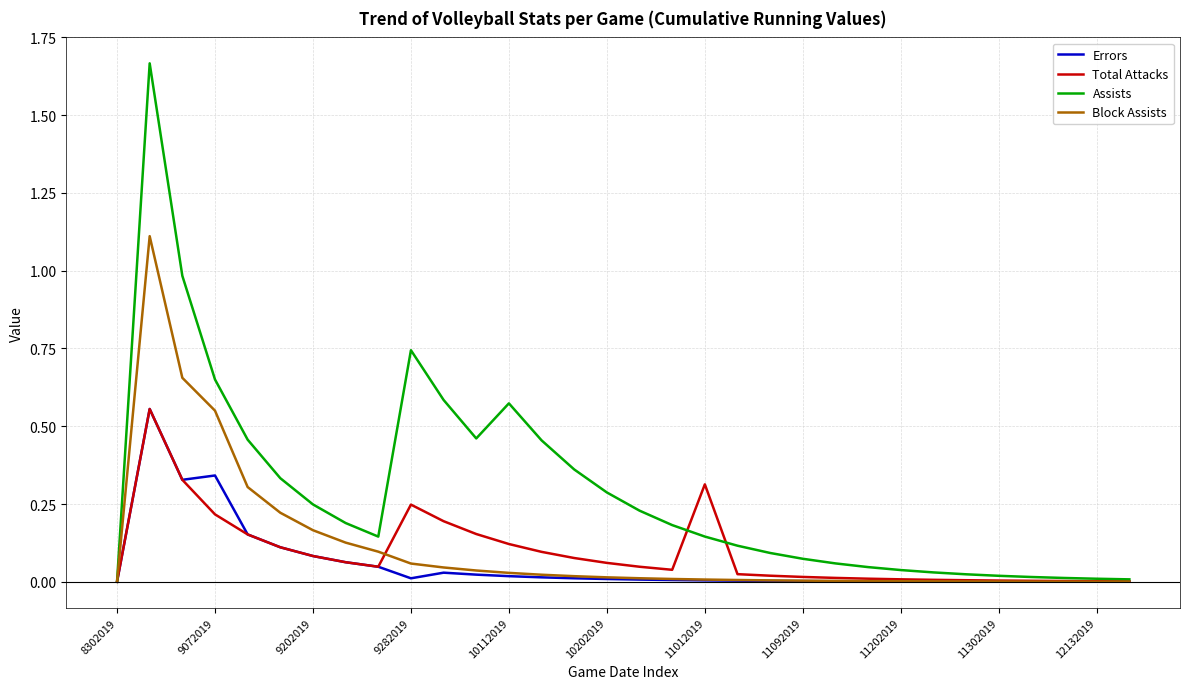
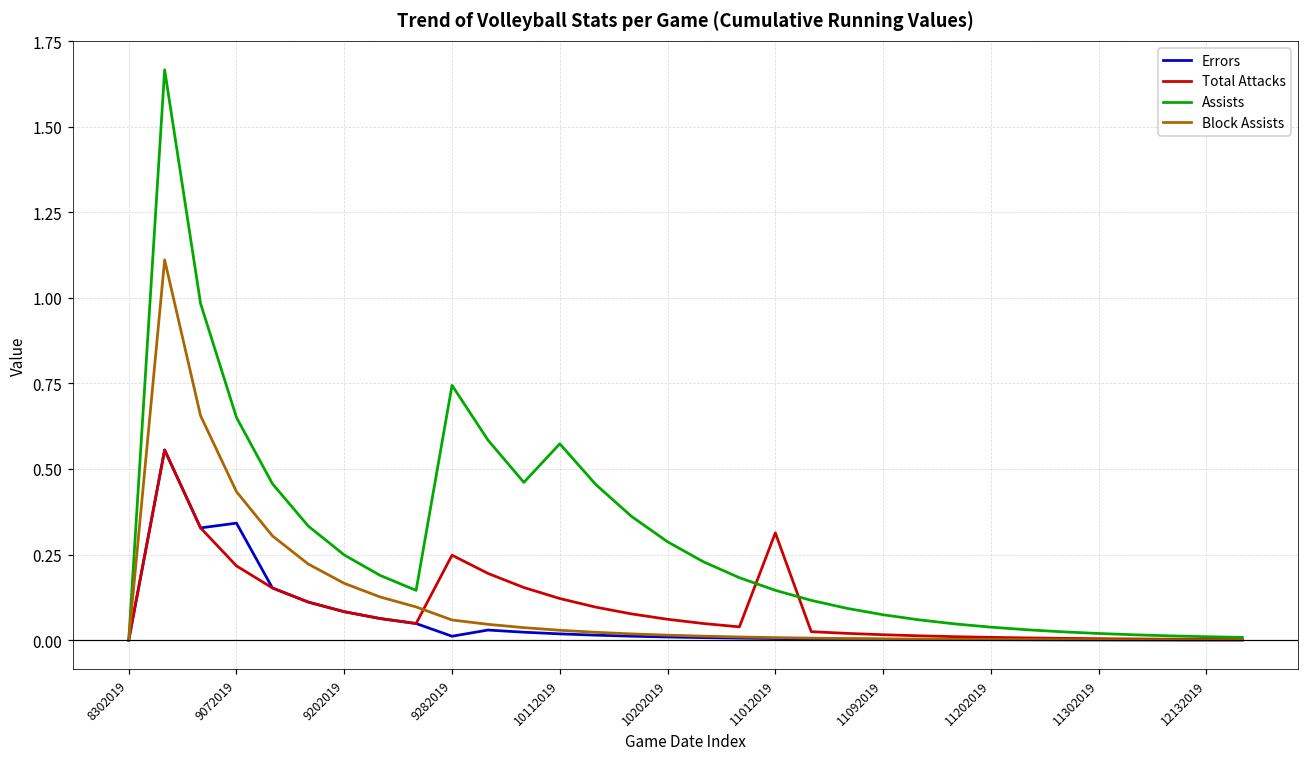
Block Assists, 9072019: 0.55 -> 0.43
